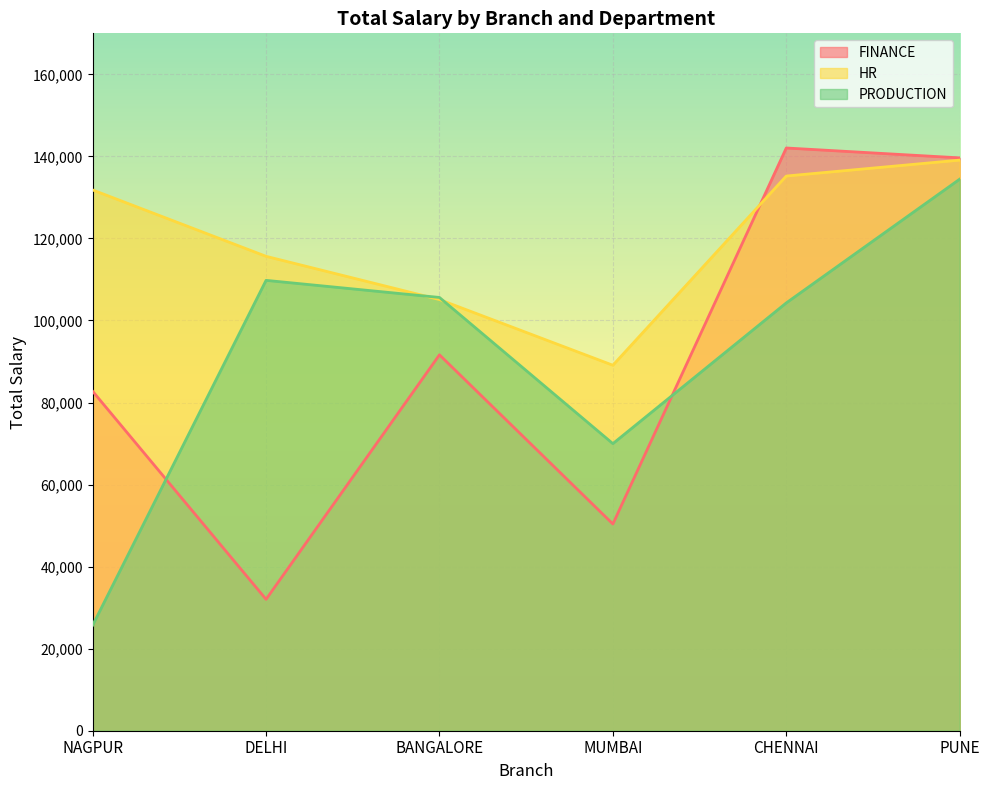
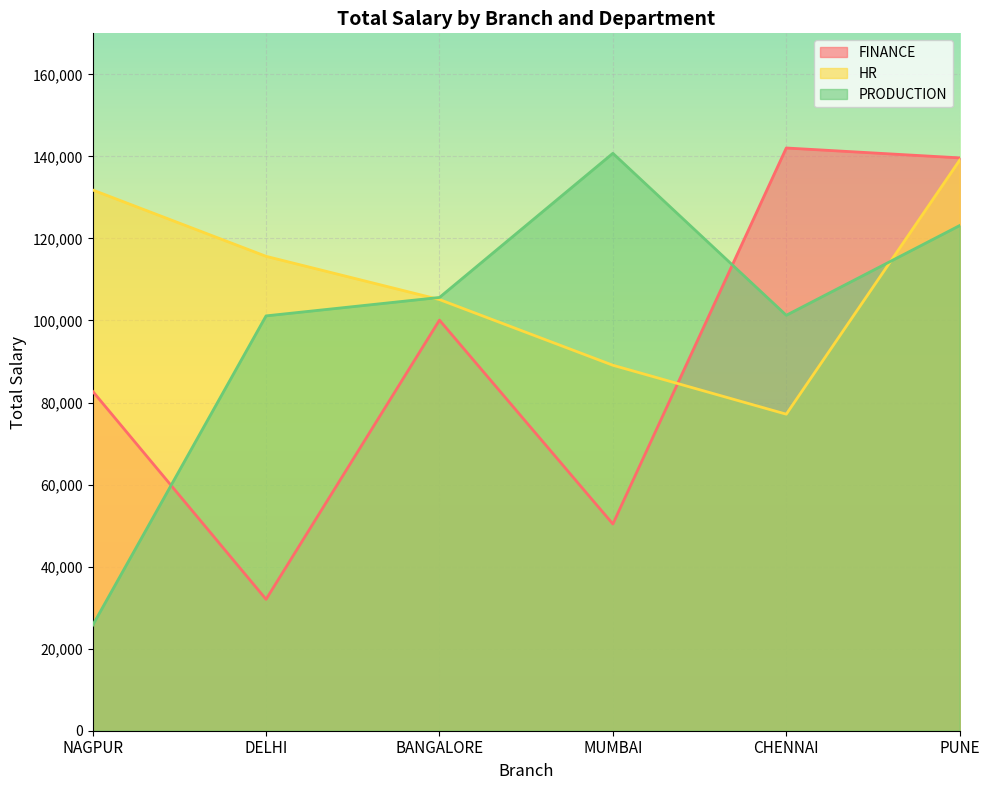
PRODUCTION, DELHI: 110,000 -> 101,000
FINANCE, BANGALORE: 92,000 -> 100,000
PRODUCTION, MUMBAI: 70,000 -> 141,000
HR, CHENNAI: 135,000 -> 77,000
PRODUCTION, CHENNAI: 104,000 -> 101,000
PRODUCTION, PUNE: 134,000 -> 123,000
